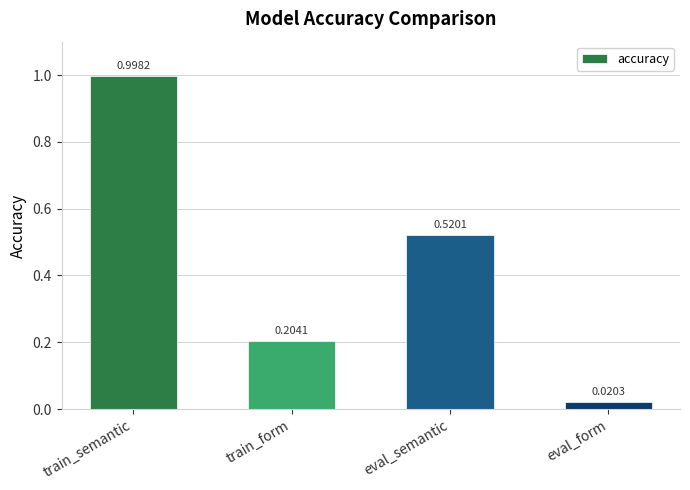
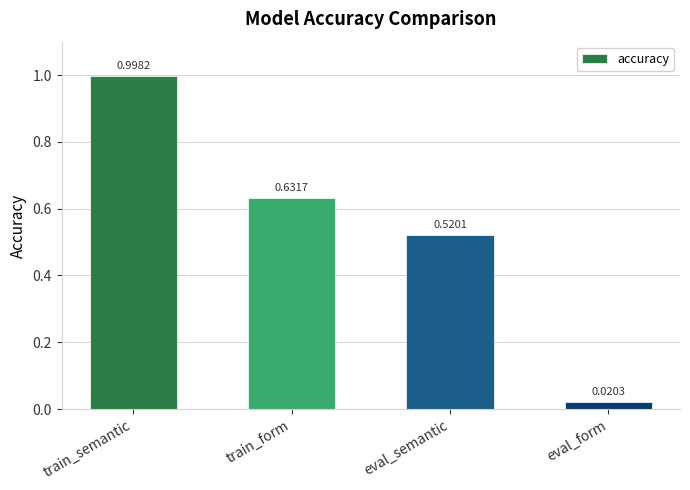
train_form: 0.2041 -> 0.6317
